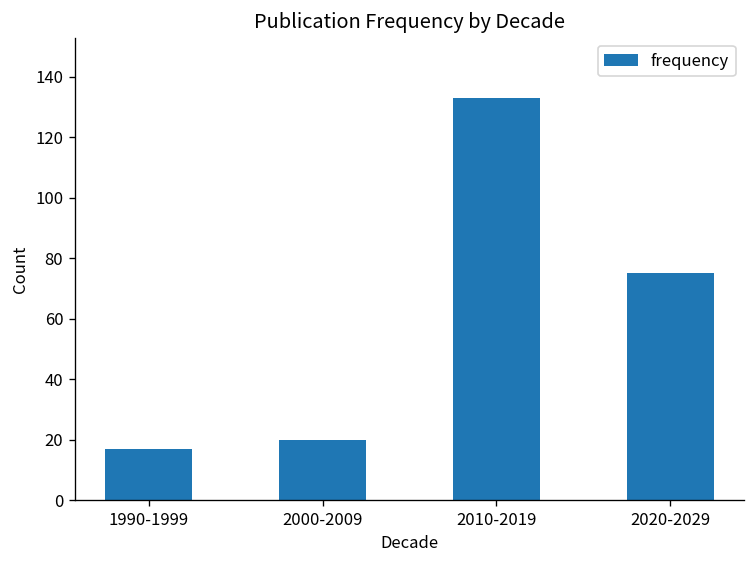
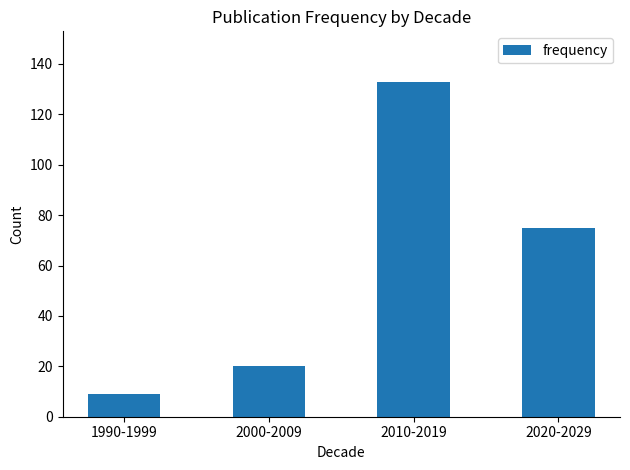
1990-1999: 17 -> 9
